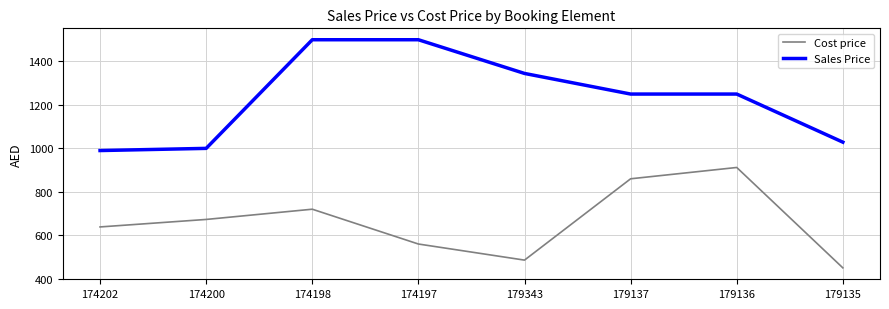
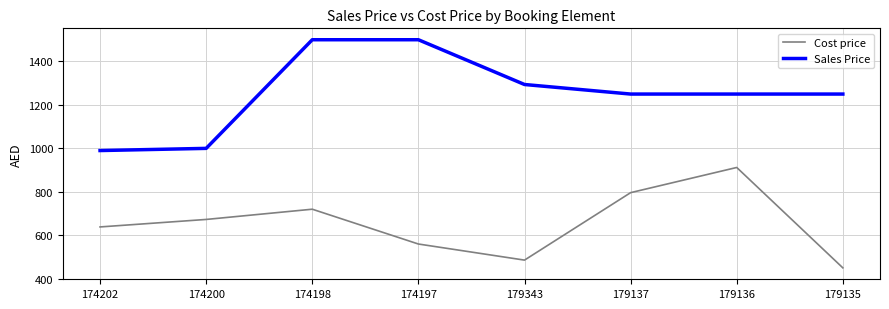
Sales Price, 179343: 1340 -> 1290
Cost price, 179137: 860 -> 800
Sales Price, 179135: 1030 -> 1250
